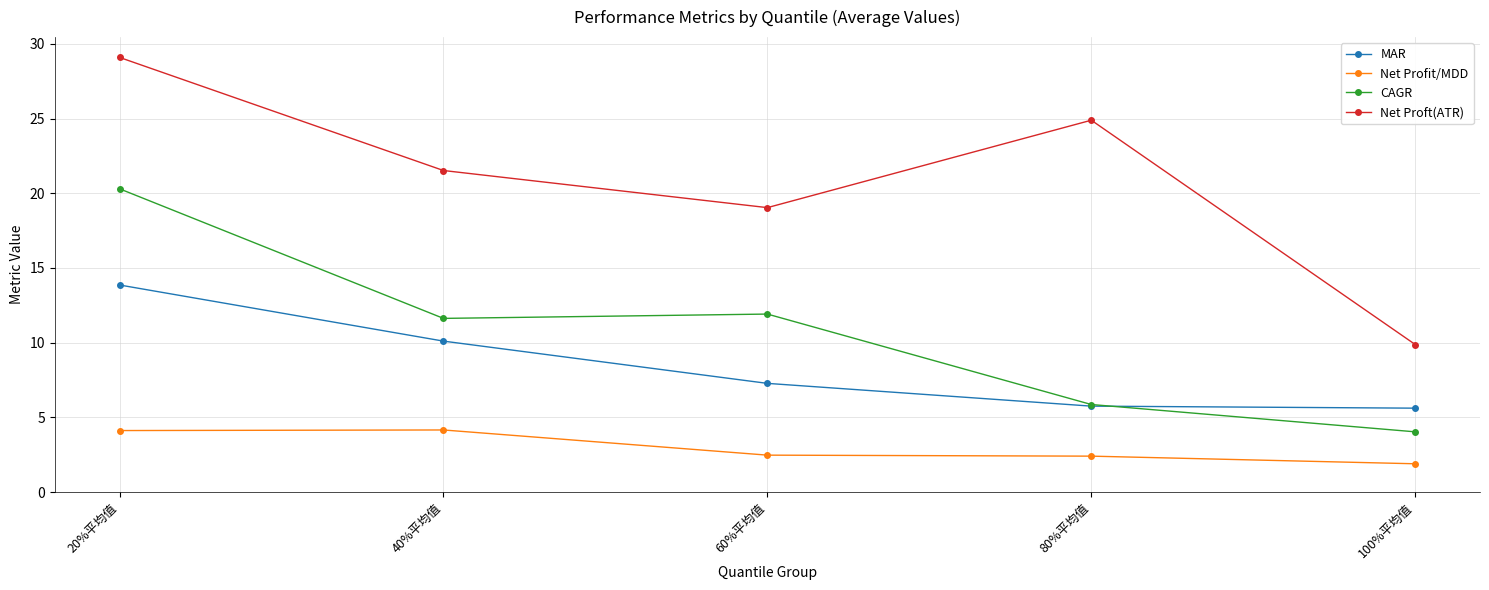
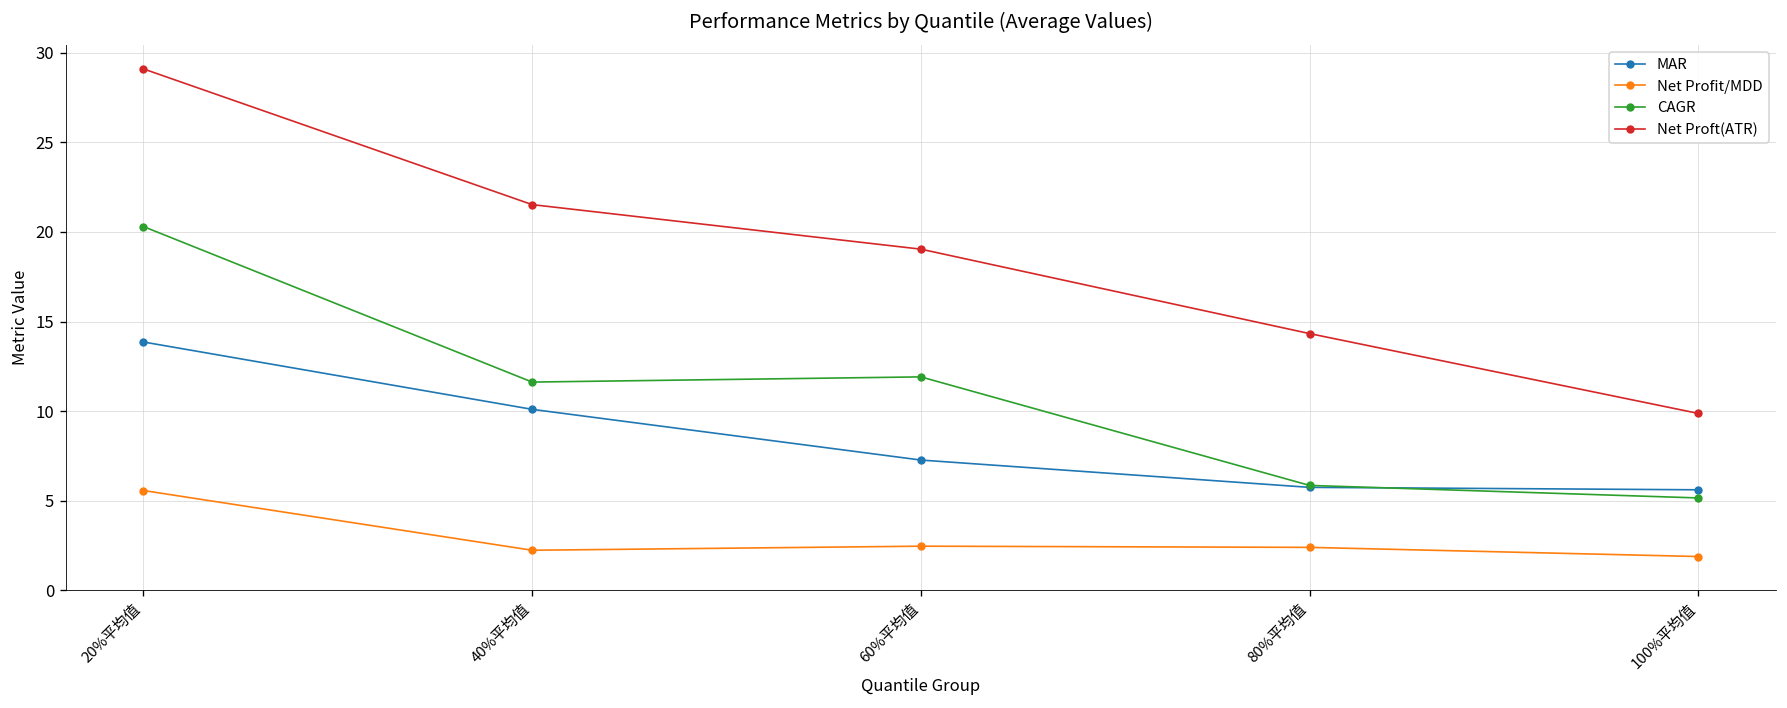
Net Profit/MDD, 20%平均值: 4.1 -> 5.6
Net Profit/MDD, 40%平均值: 4.2 -> 2.2
Net Proft(ATR), 80%平均值: 24.9 -> 14.3
CAGR, 100%平均值: 4.0 -> 5.2
